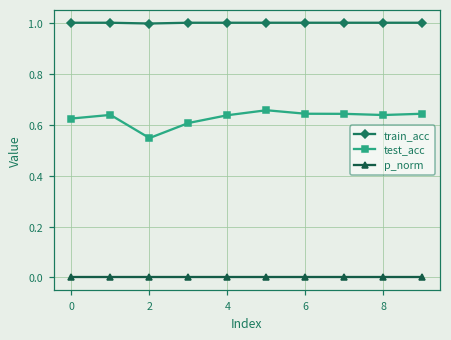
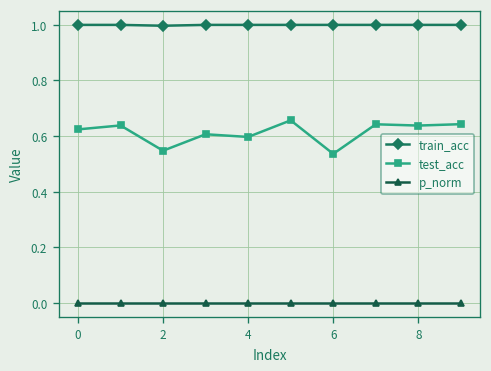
test_acc, 4: 0.64 -> 0.60
test_acc, 6: 0.64 -> 0.54
